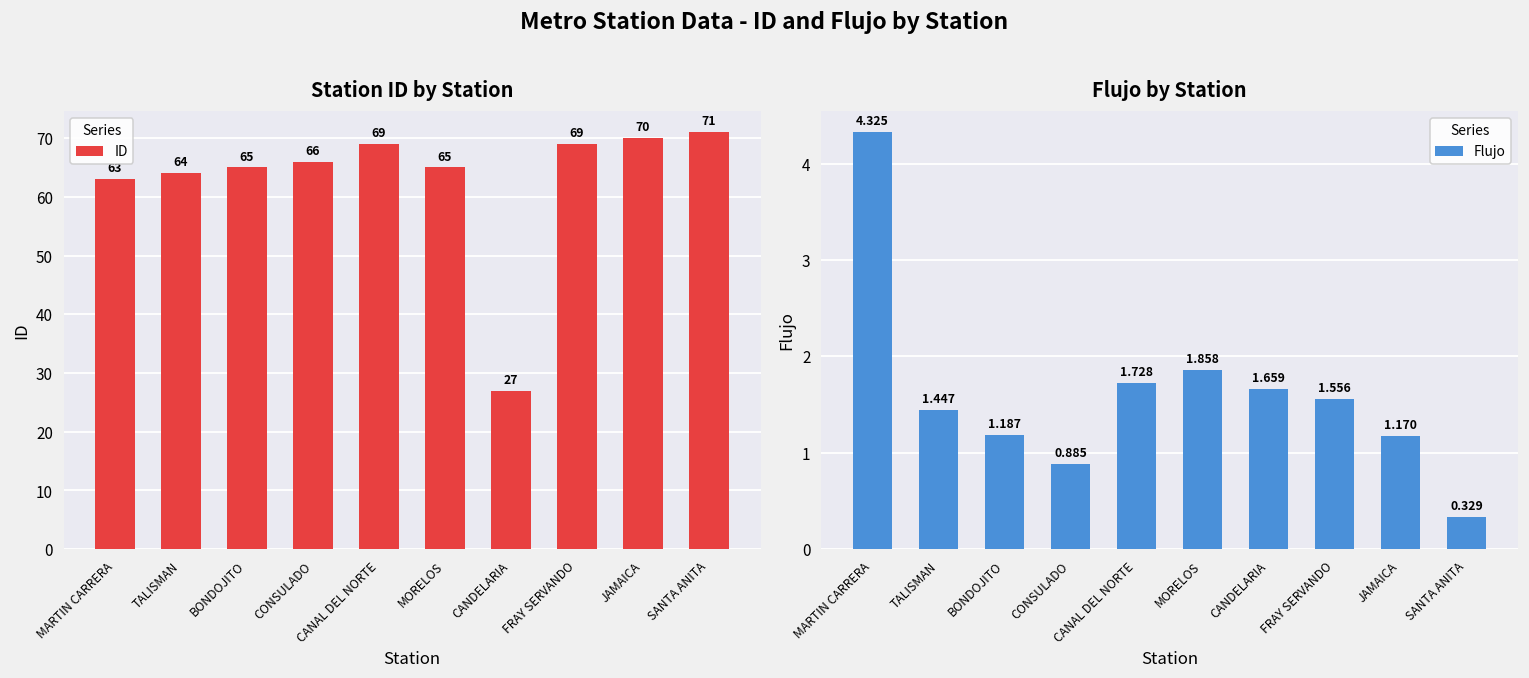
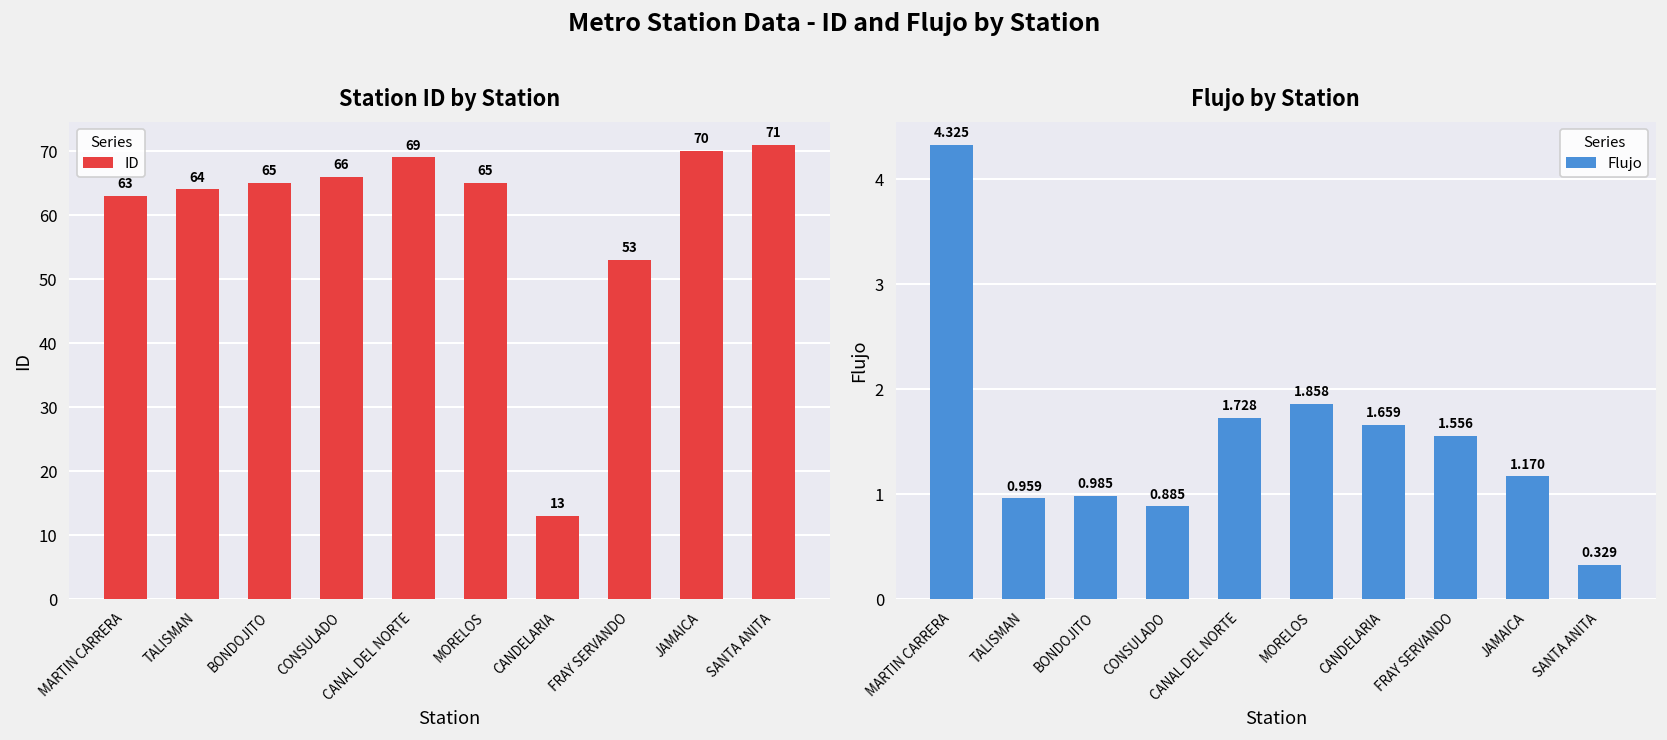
Station ID by Station, CANDELARIA: 27 -> 13
Station ID by Station, FRAY SERVANDO: 69 -> 53
Flujo by Station, TALISMAN: 1.447 -> 0.959
Flujo by Station, BONDOJITO: 1.187 -> 0.985
